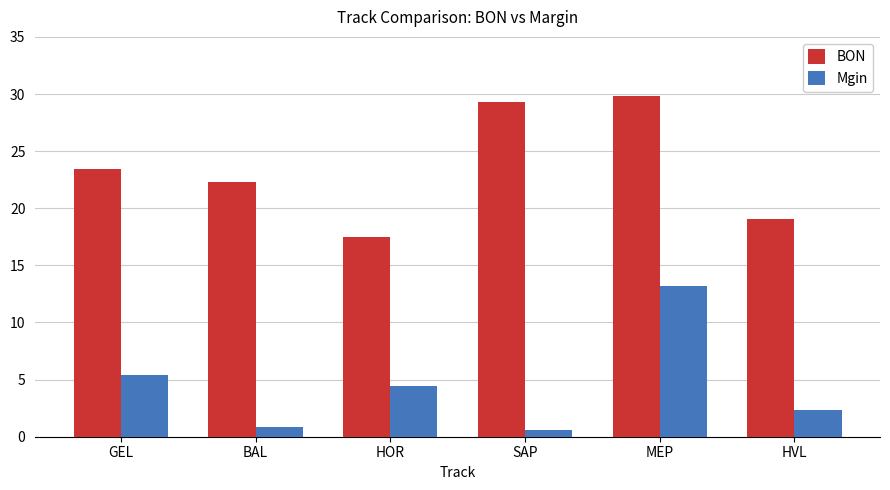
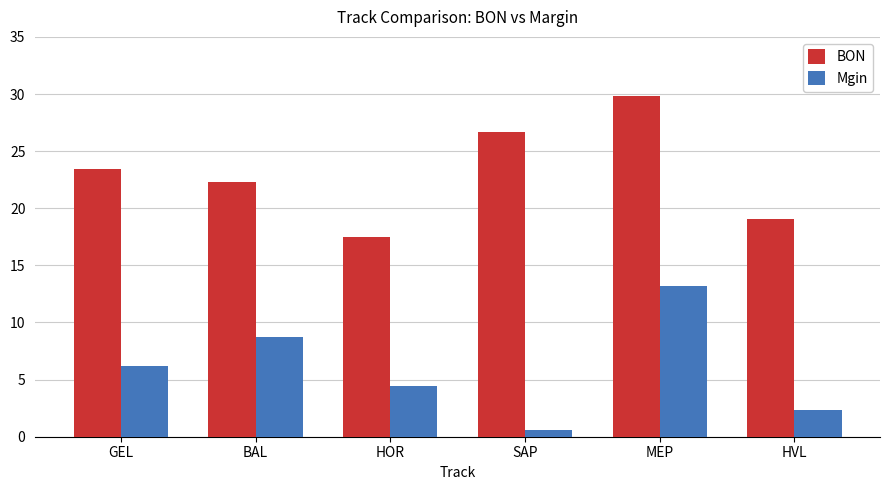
Mgin, GEL: 5.4 -> 6.2
Mgin, BAL: 0.9 -> 8.8
BON, SAP: 29.3 -> 26.7
